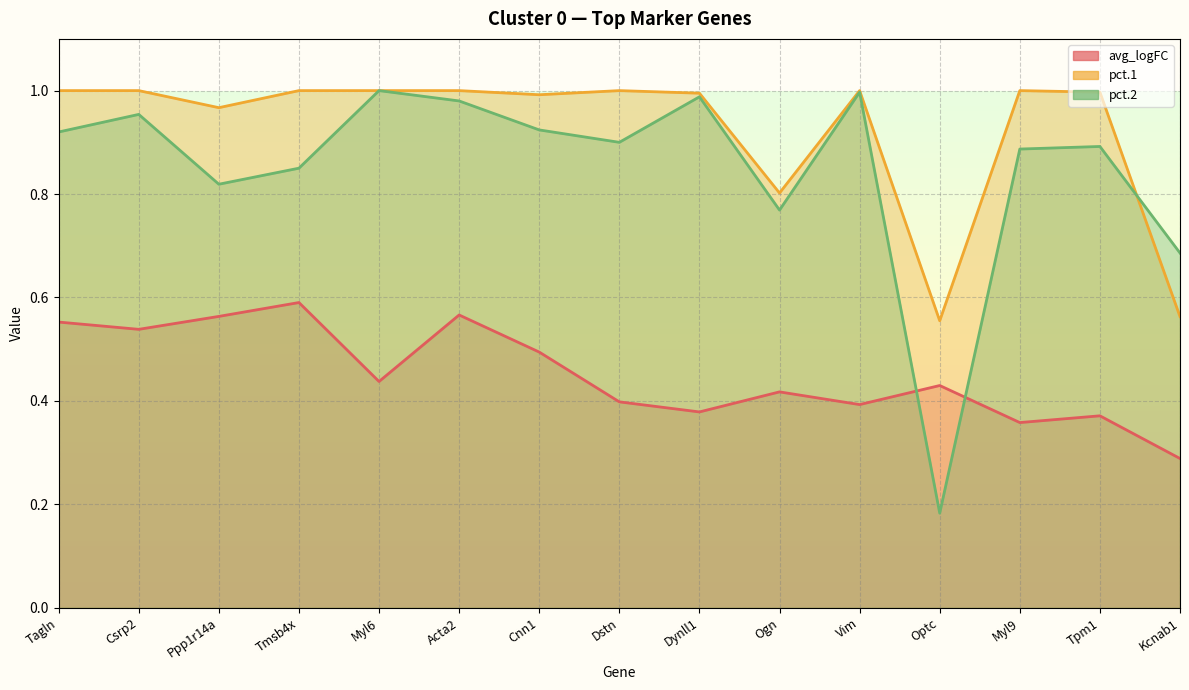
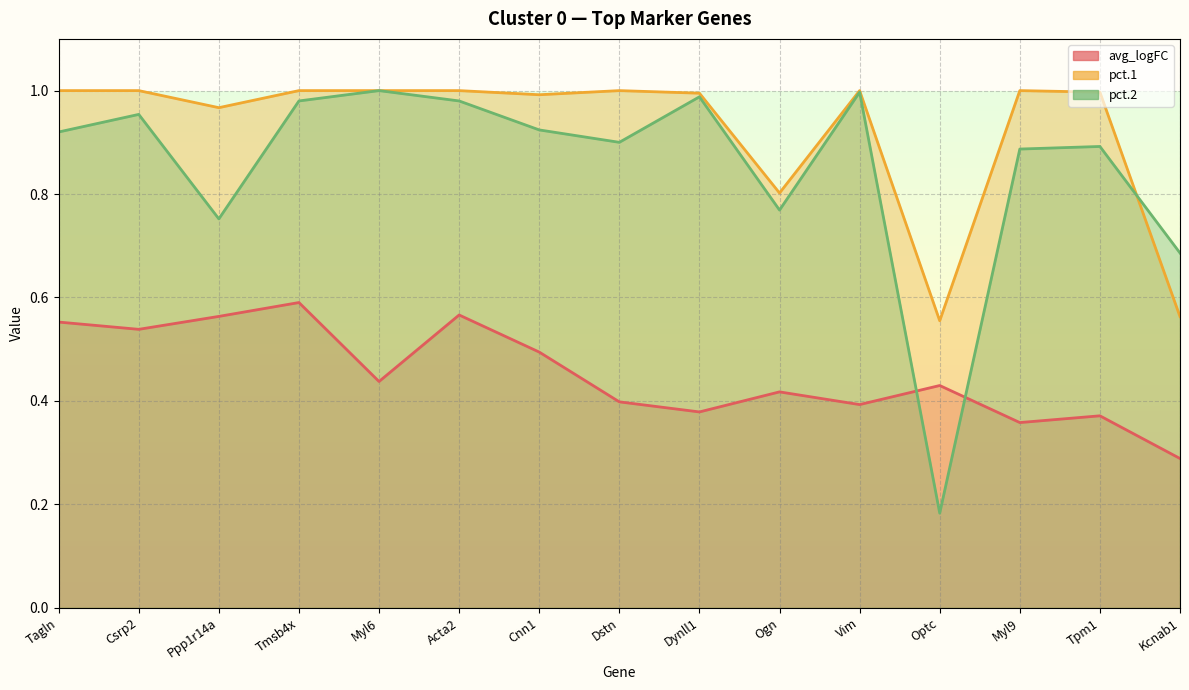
pct.2, Ppp1r14a: 0.82 -> 0.75
pct.2, Tmsb4x: 0.85 -> 0.98
